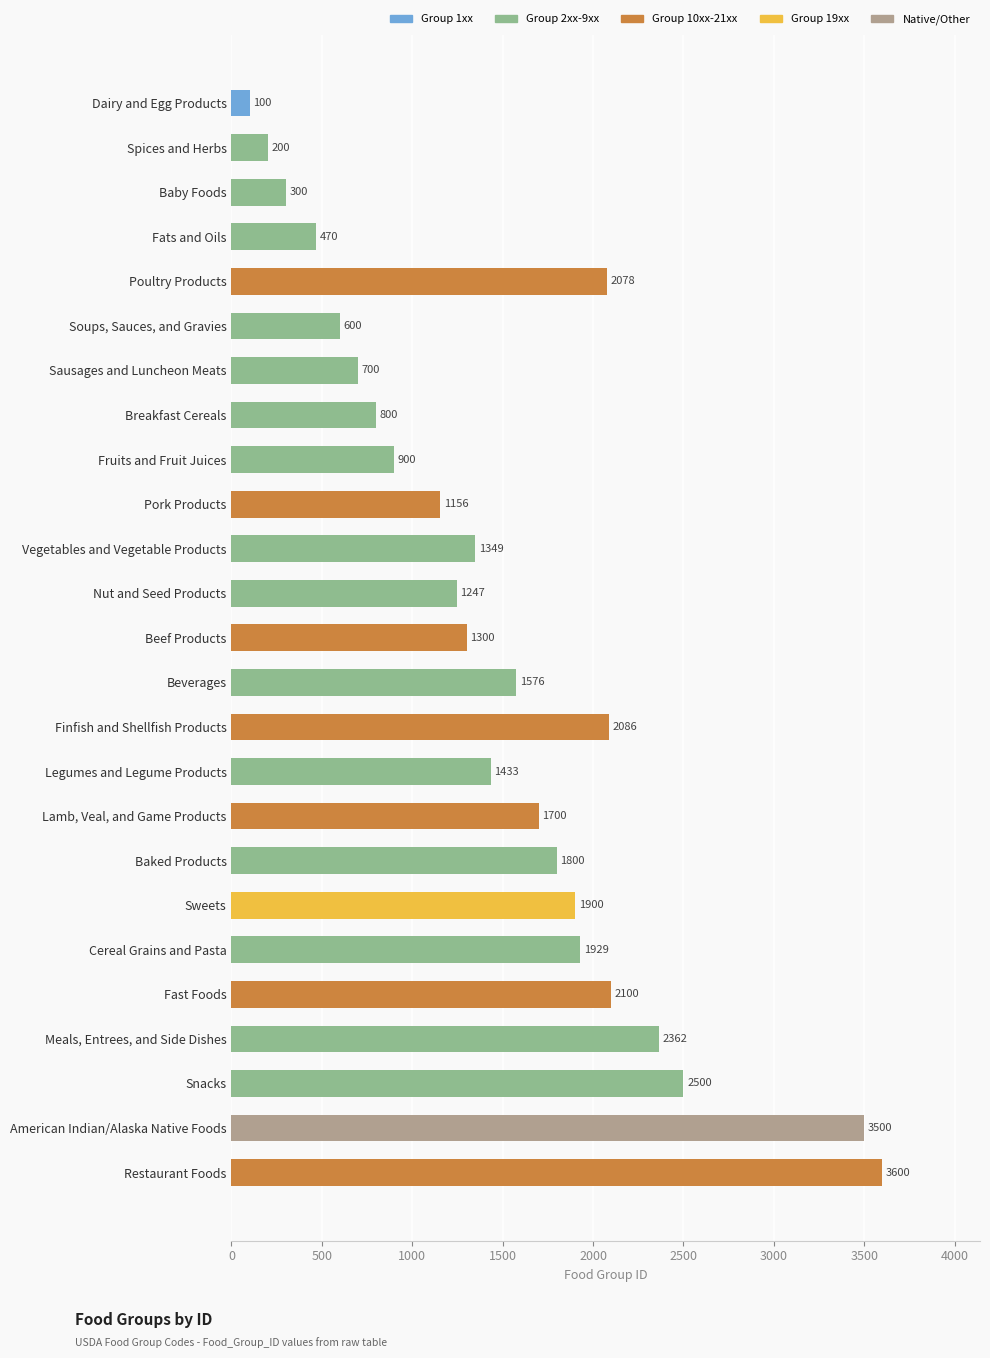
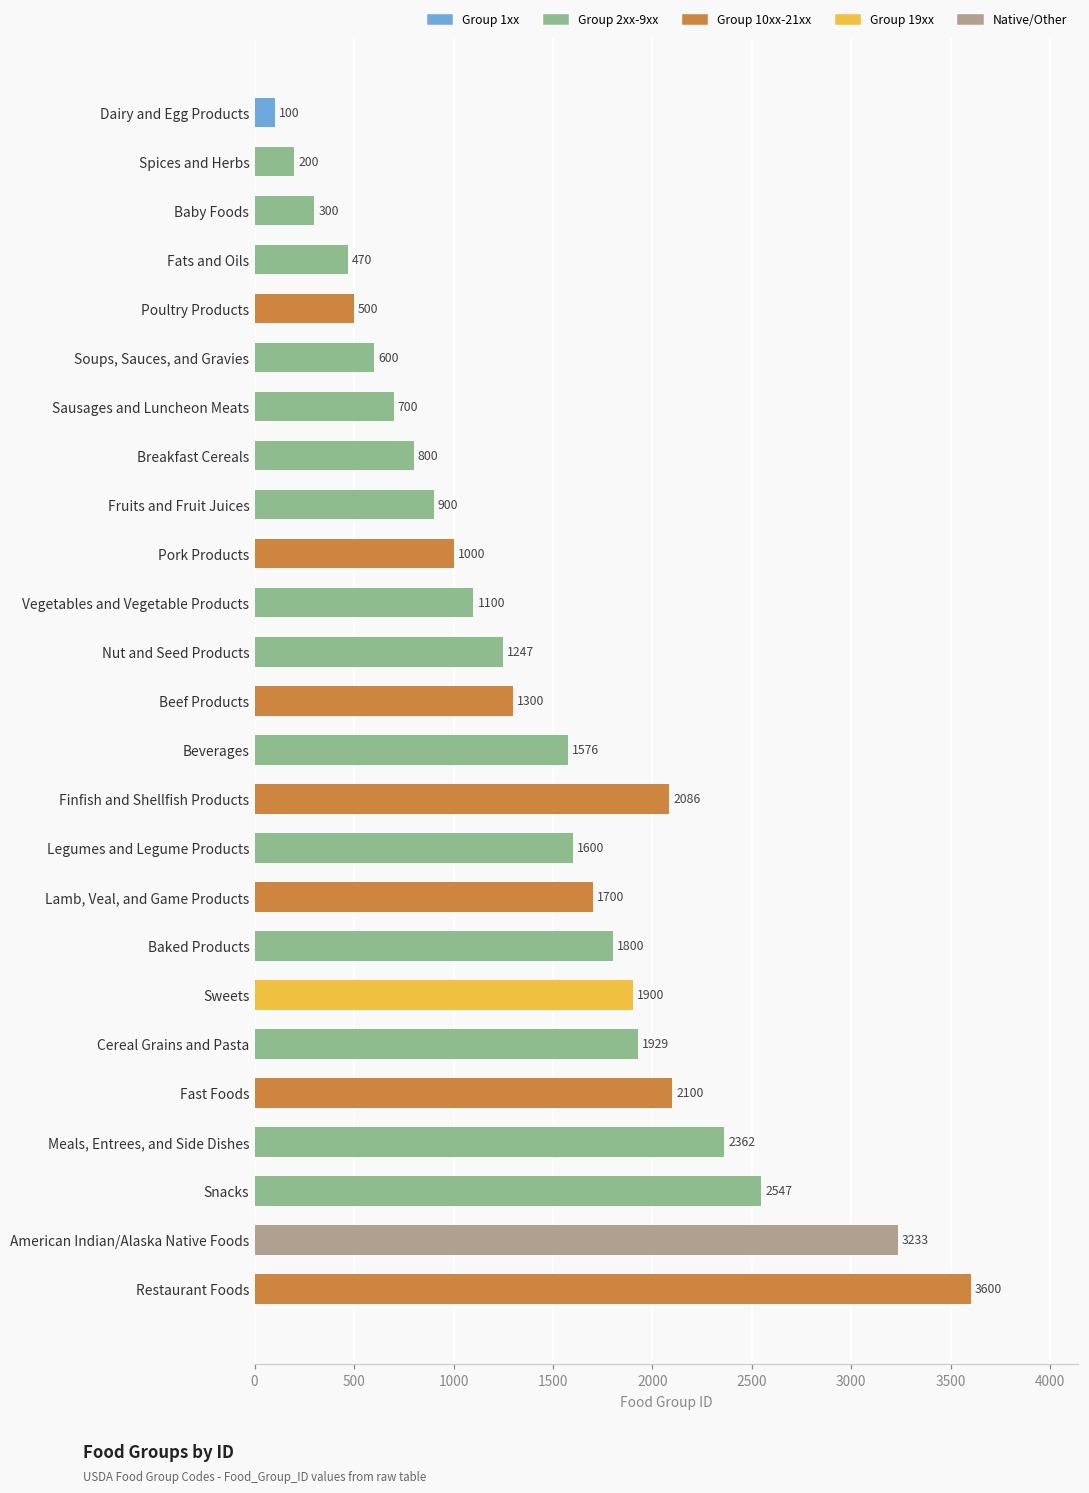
Poultry Products: 2078 -> 500
Pork Products: 1156 -> 1000
Vegetables and Vegetable Products: 1349 -> 1100
Legumes and Legume Products: 1433 -> 1600
Snacks: 2500 -> 2547
American Indian/Alaska Native Foods: 3500 -> 3233
